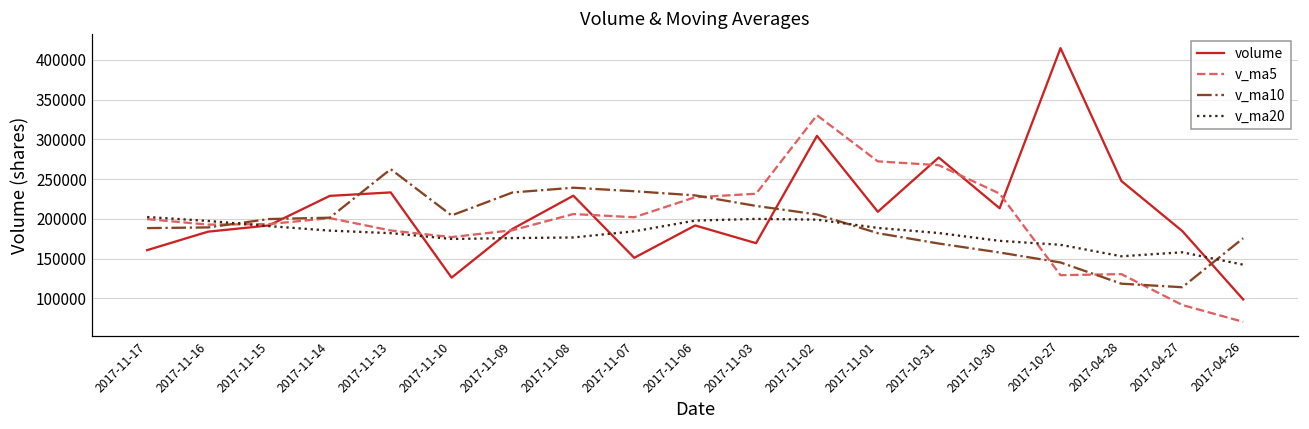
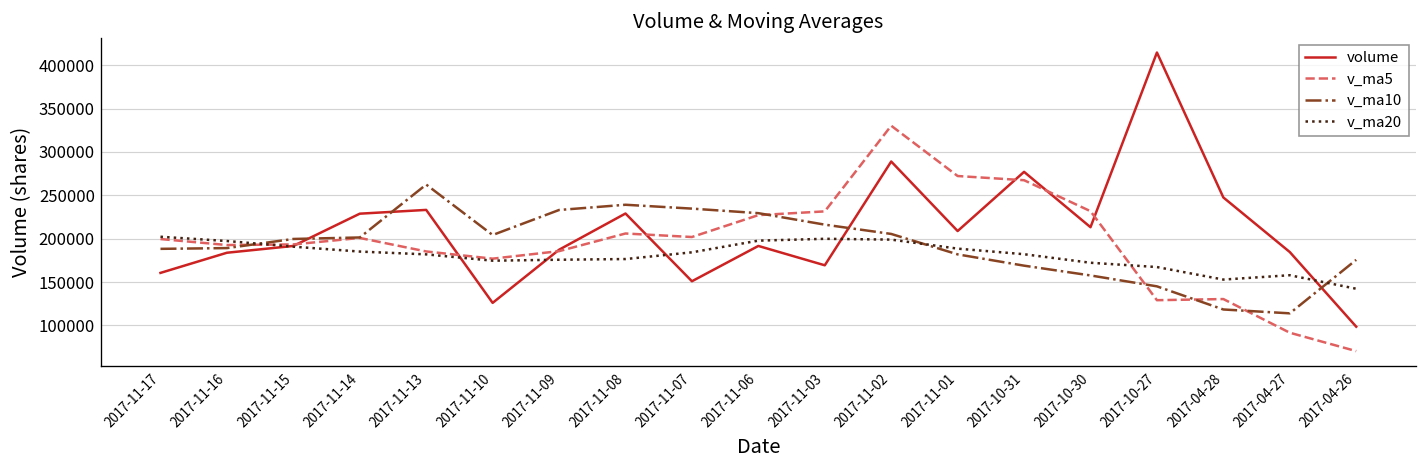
volume, 2017-11-02: 300000 -> 290000
